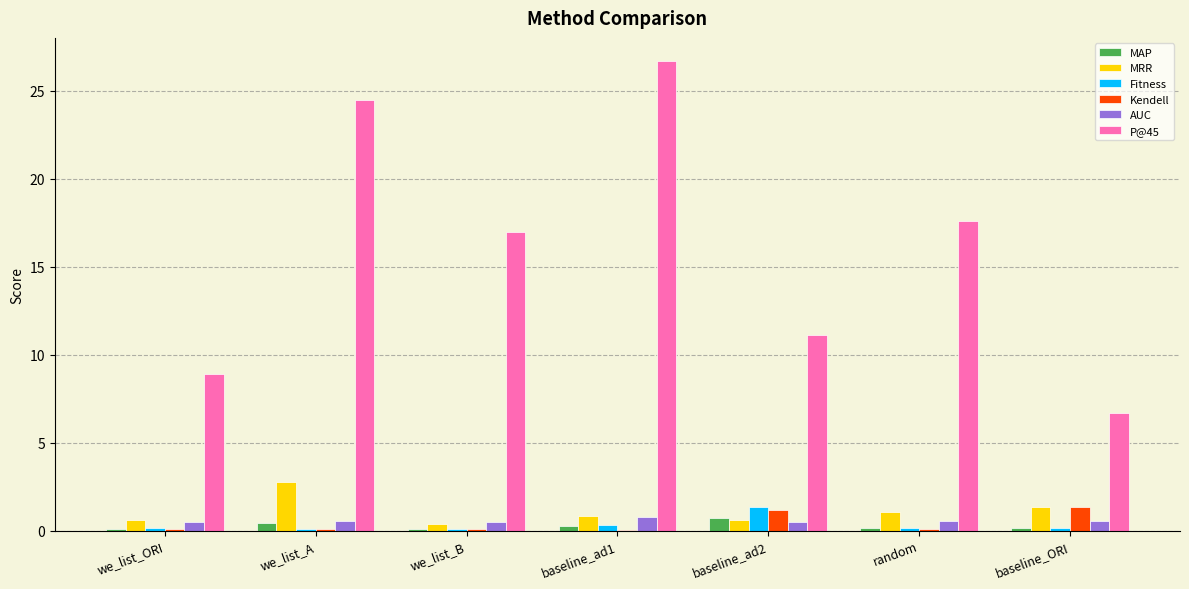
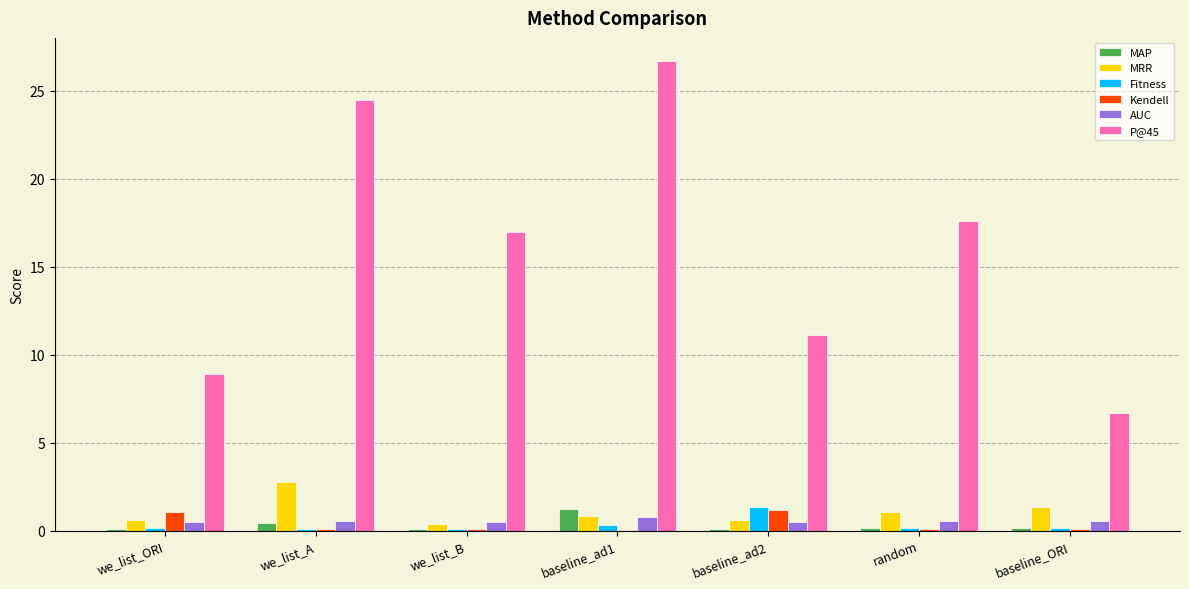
Kendell, we_list_ORI: 0.1 -> 1.0
MAP, baseline_ad1: 0.3 -> 1.2
MAP, baseline_ad2: 0.7 -> 0.1
Kendell, baseline_ORI: 1.3 -> 0.1
